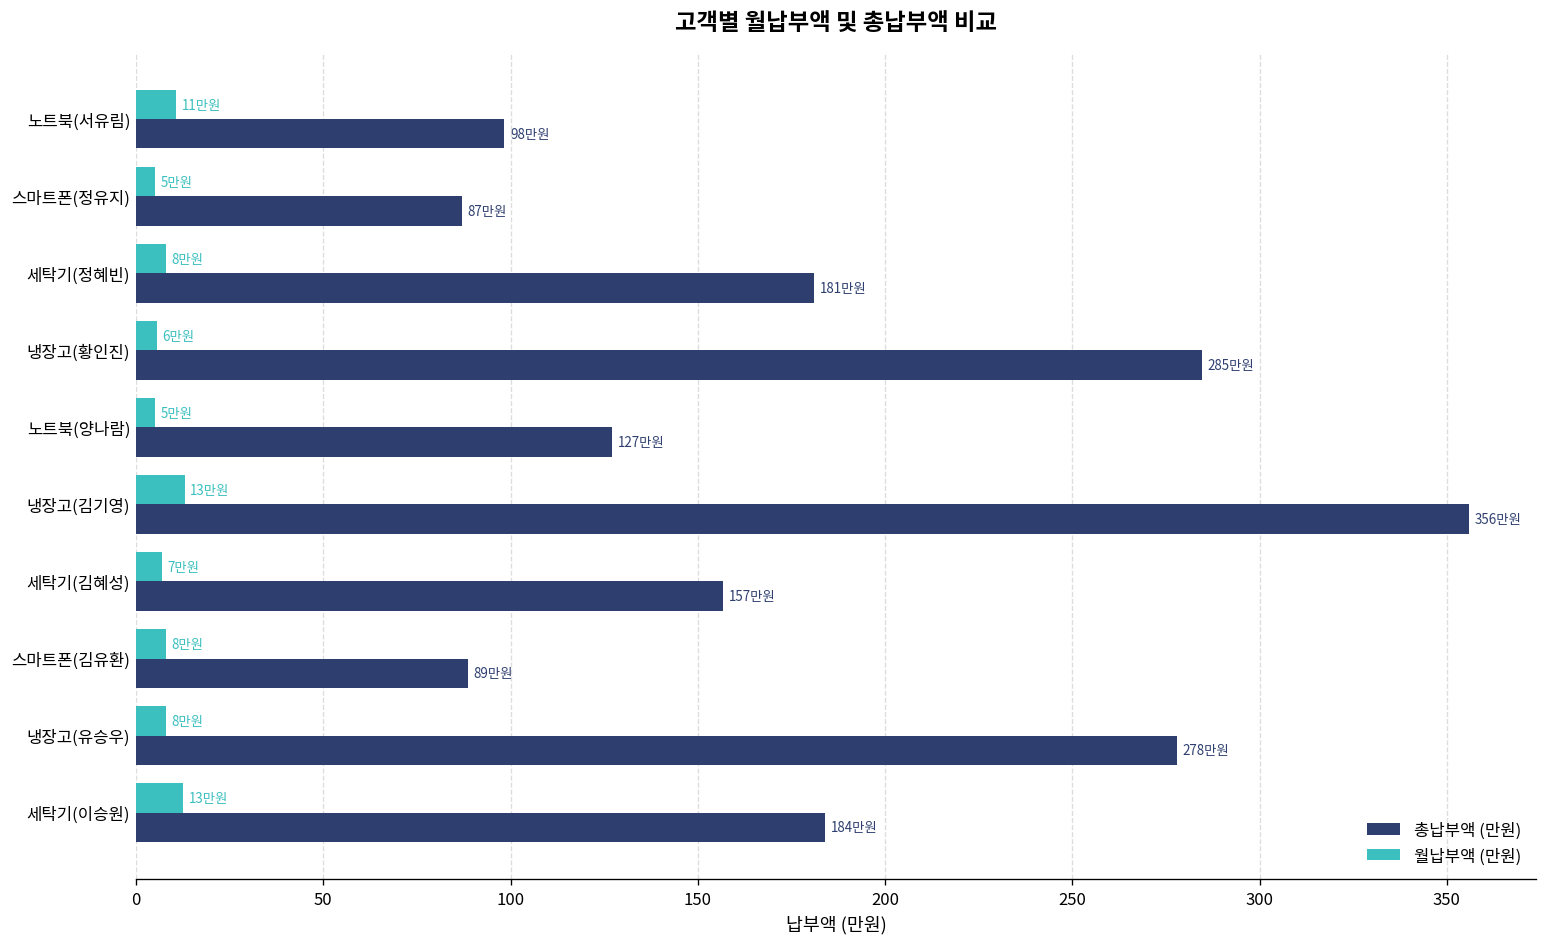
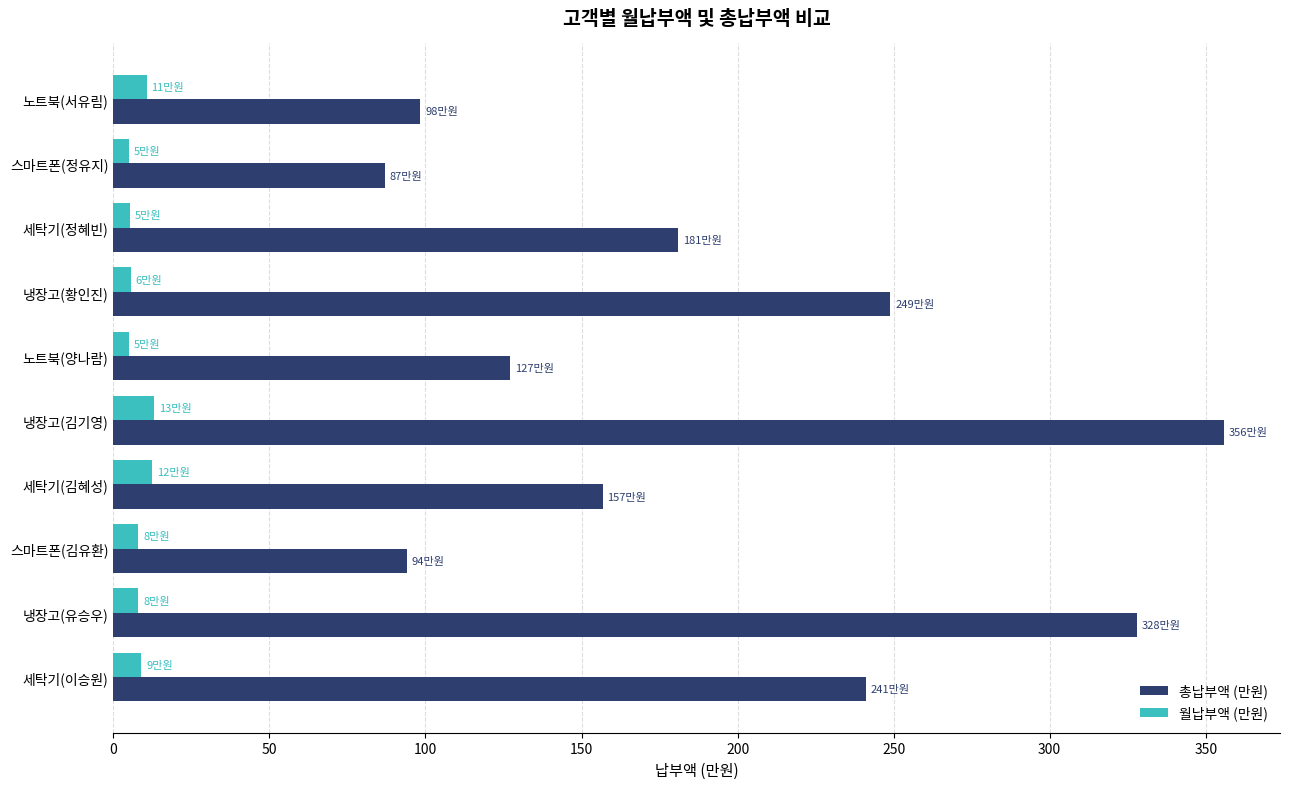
월납부액 (만원), 세탁기(정혜빈): 8 -> 5
총납부액 (만원), 냉장고(황인진): 285 -> 249
월납부액 (만원), 세탁기(김혜성): 7 -> 12
총납부액 (만원), 스마트폰(김유환): 89 -> 94
총납부액 (만원), 냉장고(유승우): 278 -> 328
월납부액 (만원), 세탁기(이승원): 13 -> 9
총납부액 (만원), 세탁기(이승원): 184 -> 241
